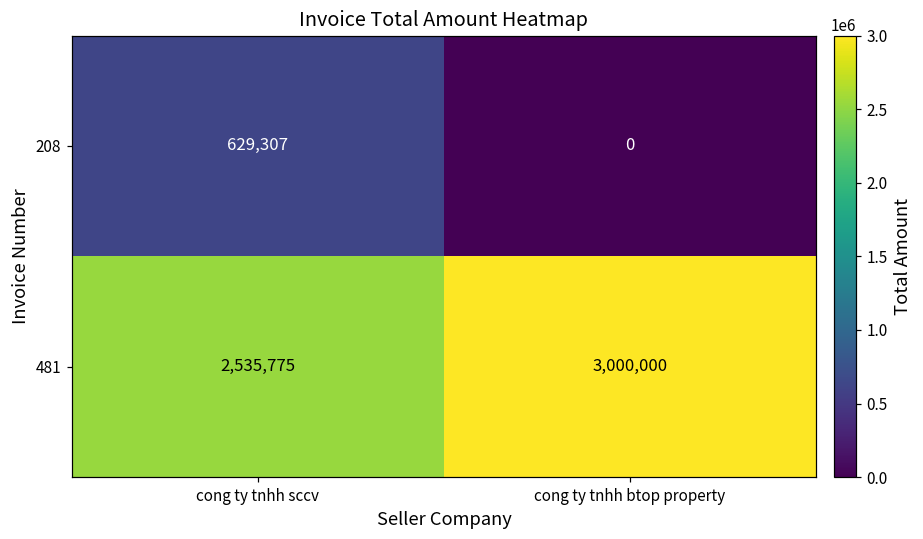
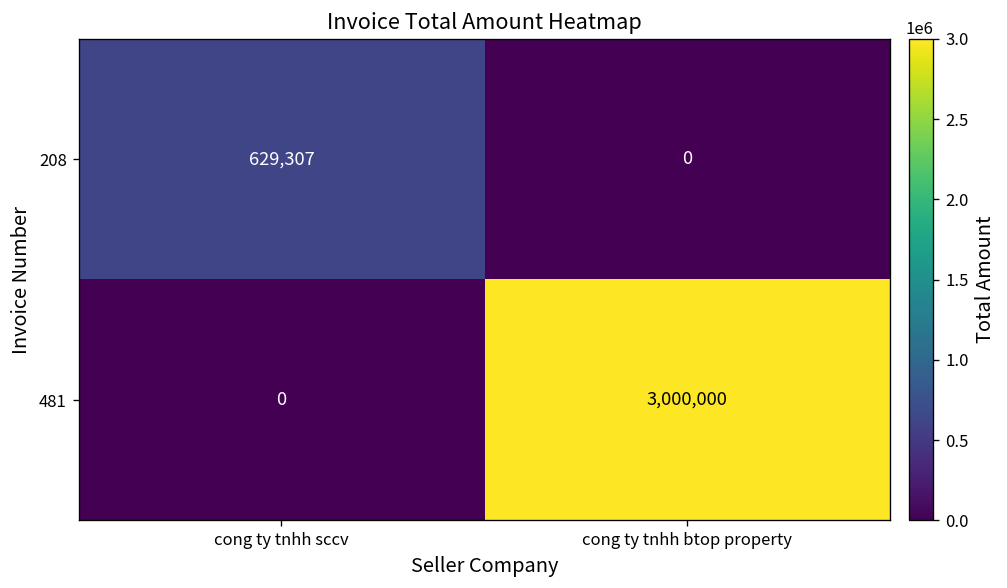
481, cong ty tnhh sccv: 2,535,775 -> 0
